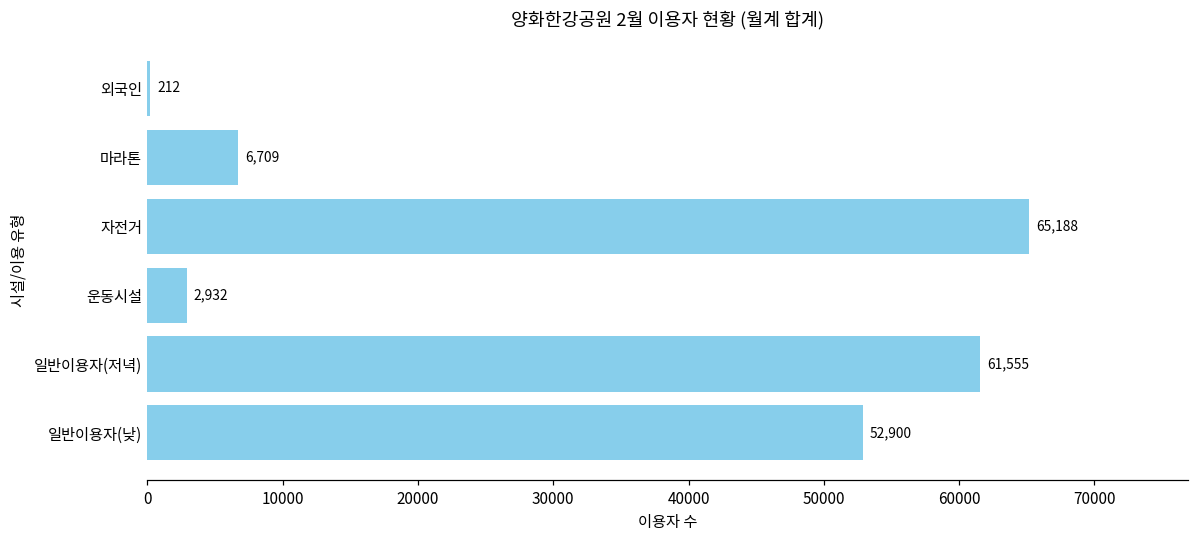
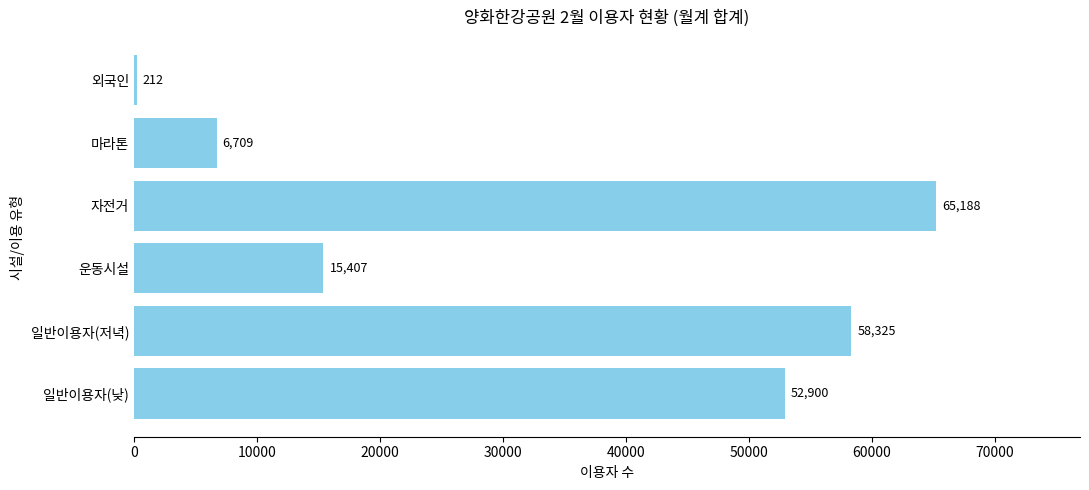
운동시설: 2,932 -> 15,407
일반이용자(저녁): 61,555 -> 58,325
